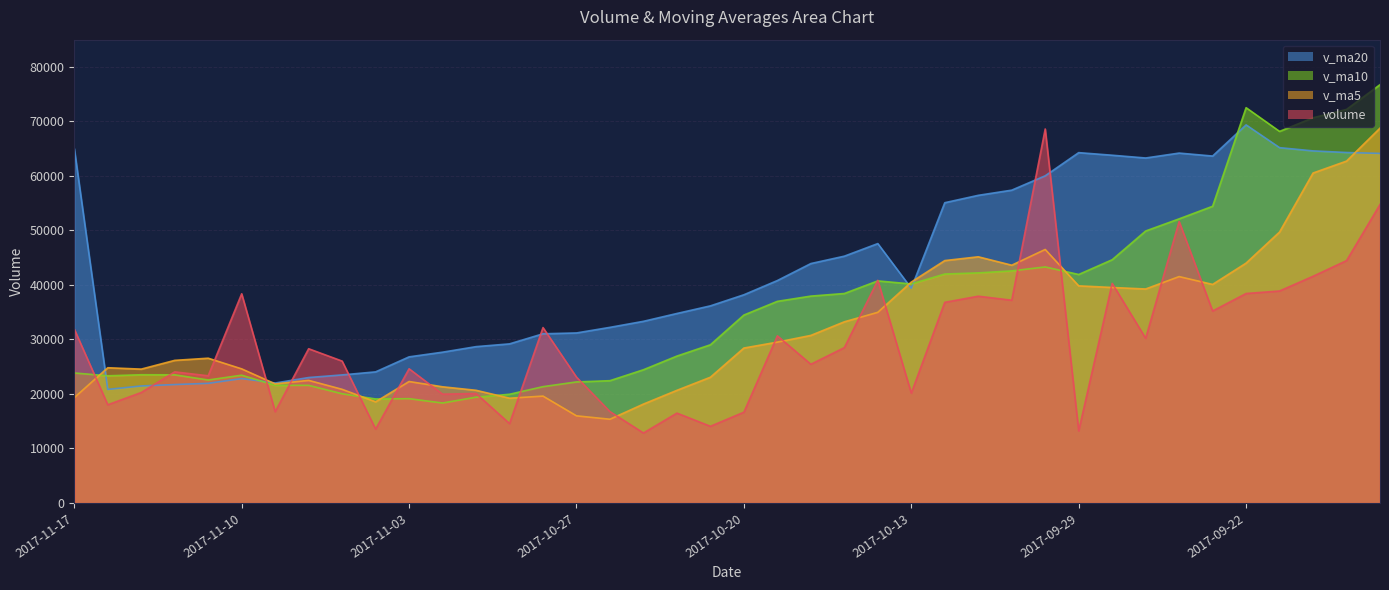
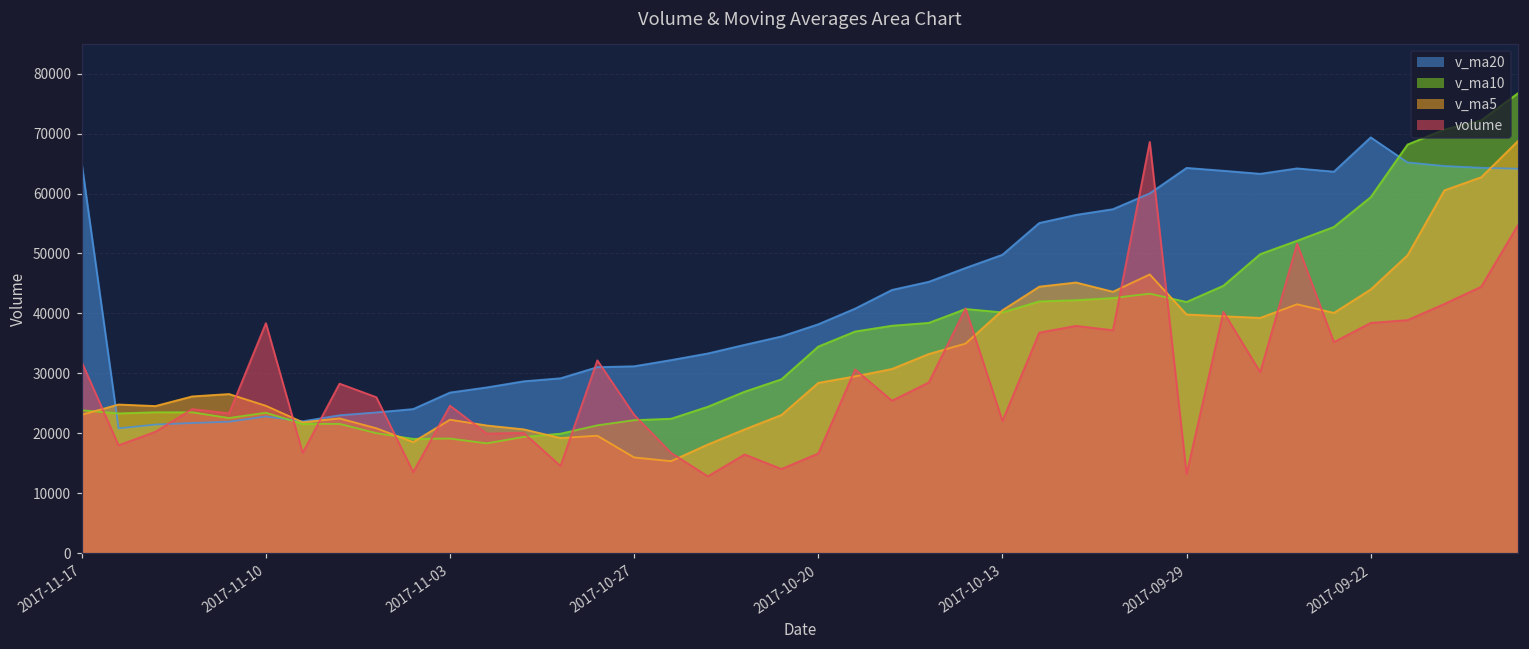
v_ma5, 2017-11-17: 19000 -> 23000
v_ma20, 2017-10-13: 39000 -> 50000
volume, 2017-10-13: 20000 -> 22000
v_ma10, 2017-09-22: 73000 -> 59000
